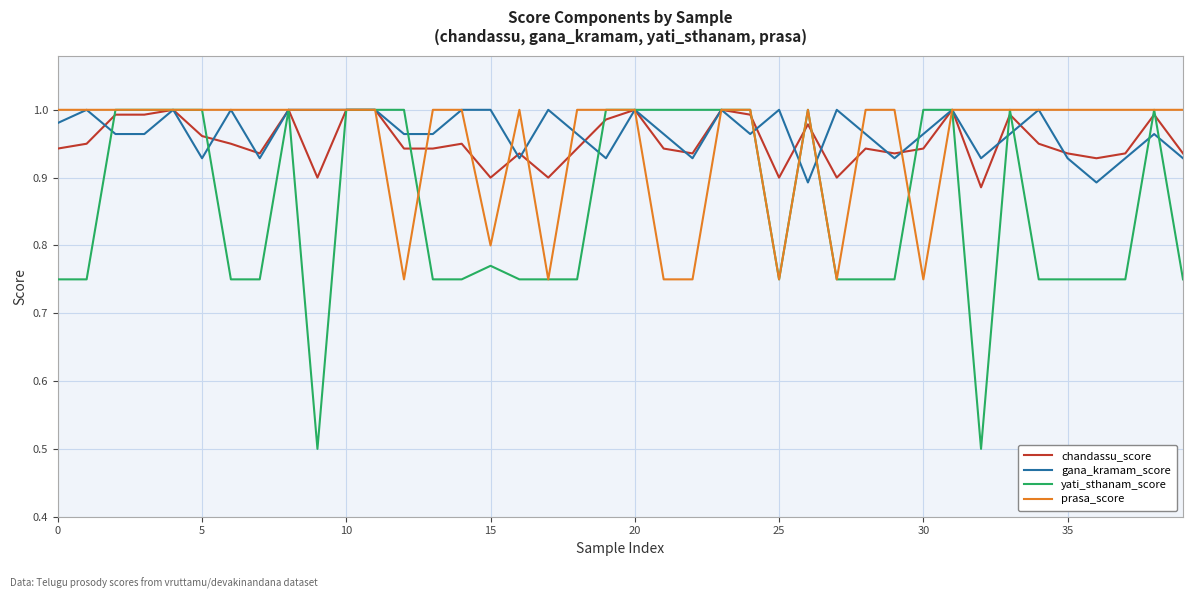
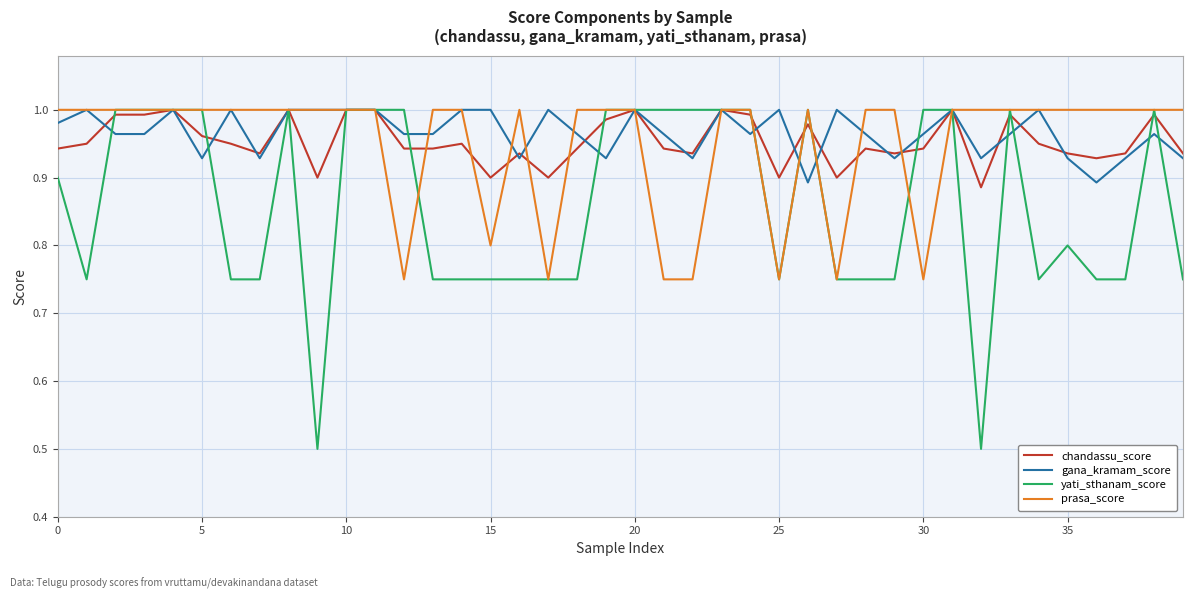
yati_sthanam_score, 0: 0.75 -> 0.90
yati_sthanam_score, 15: 0.77 -> 0.75
yati_sthanam_score, 35: 0.75 -> 0.80
